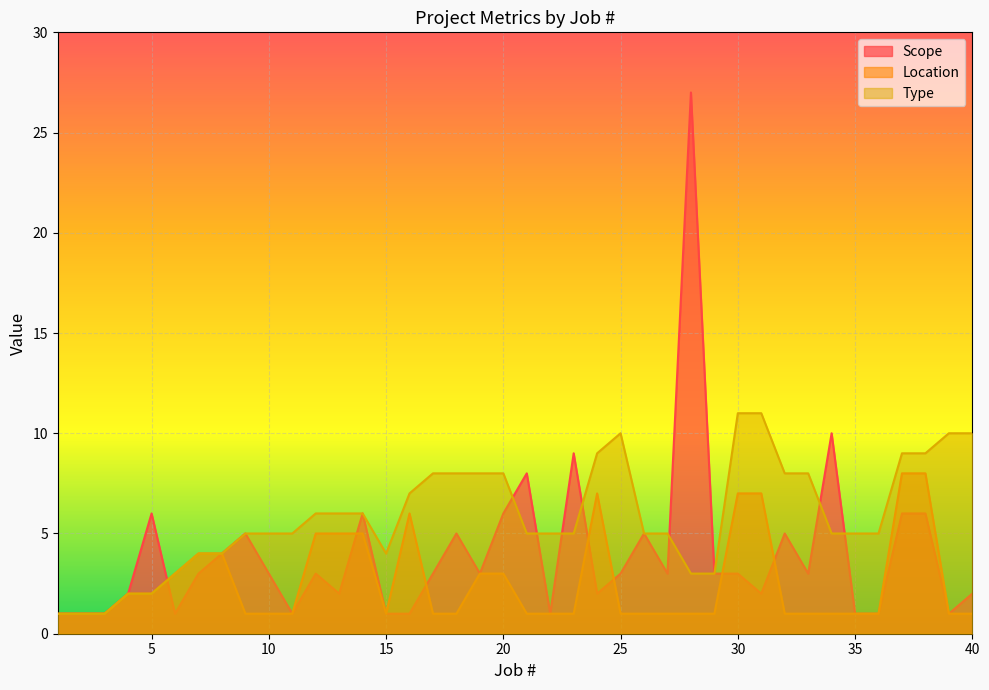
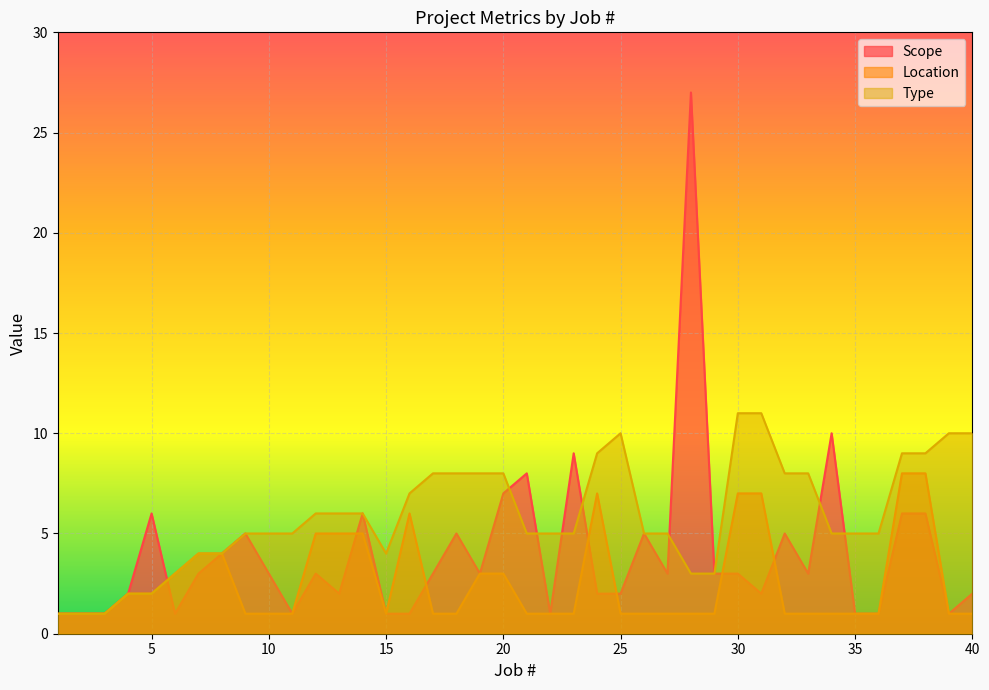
Scope, 20: 6 -> 7
Scope, 25: 3 -> 2
